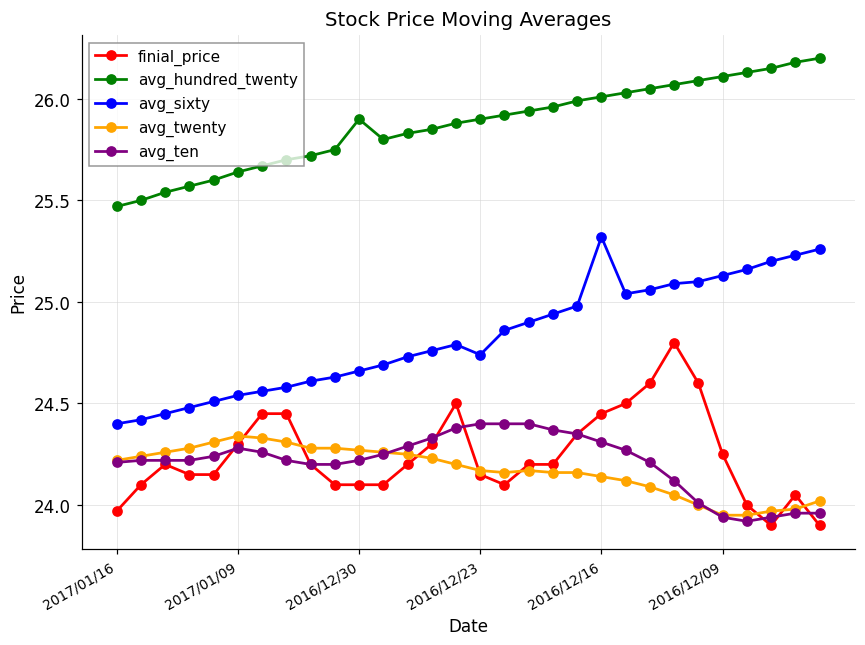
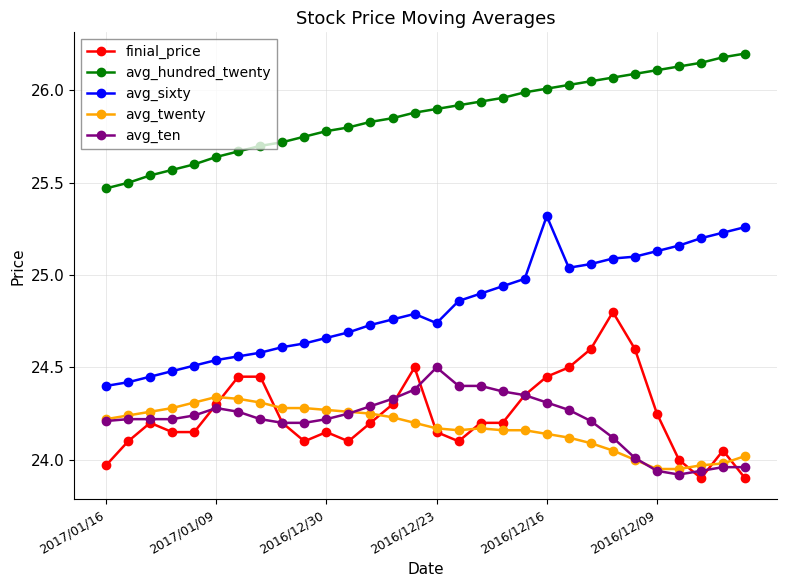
finial_price, 2016/12/30: 24.10 -> 24.15
avg_hundred_twenty, 2016/12/30: 25.90 -> 25.78
avg_ten, 2016/12/23: 24.4 -> 24.5
